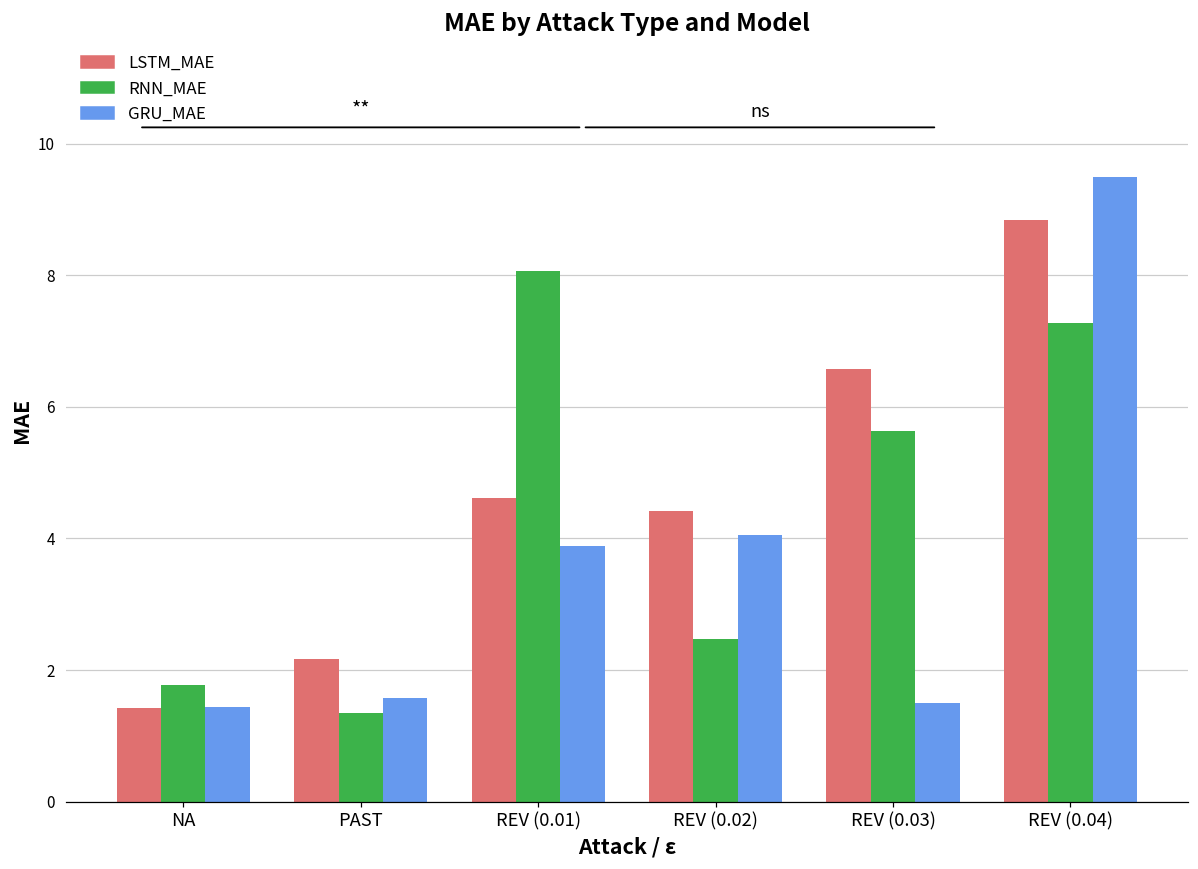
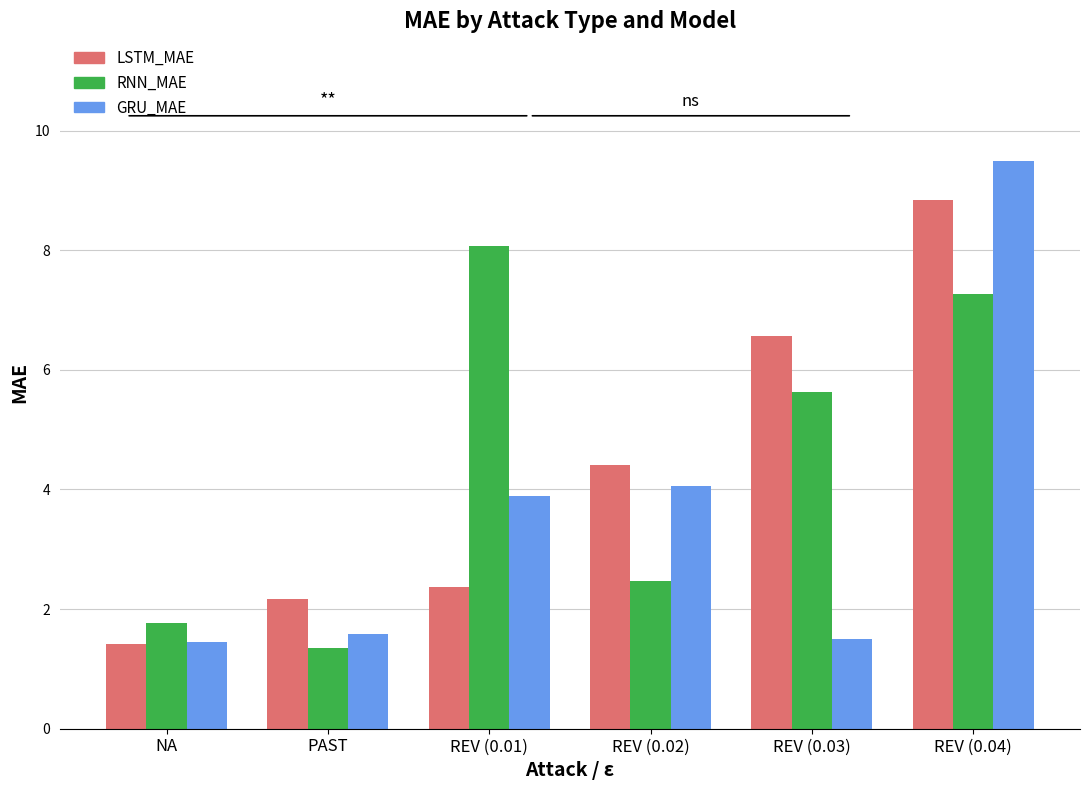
LSTM_MAE, REV (0.01): 4.6 -> 2.4
